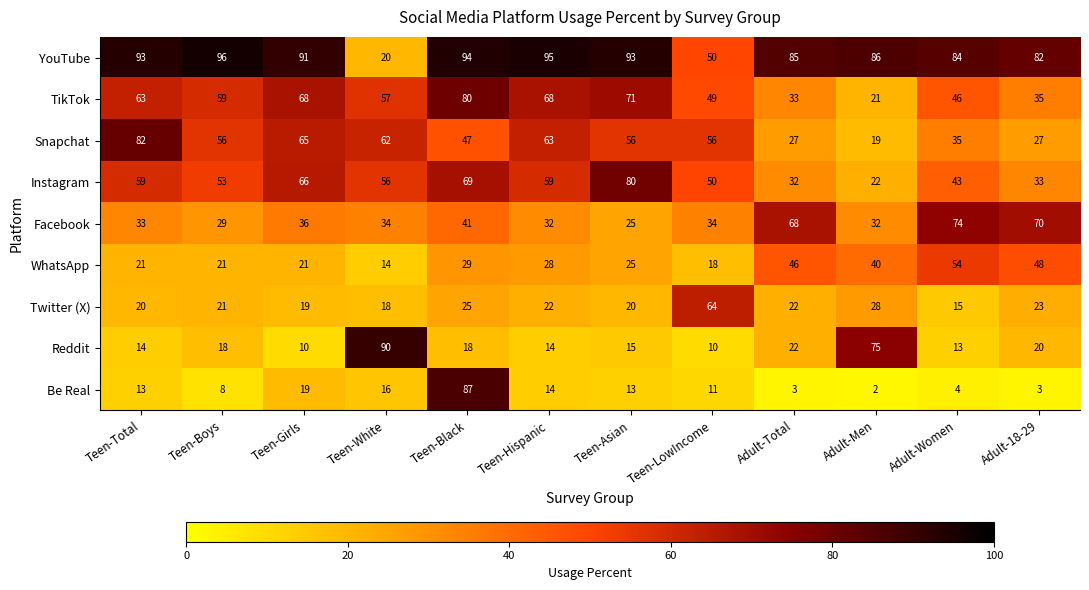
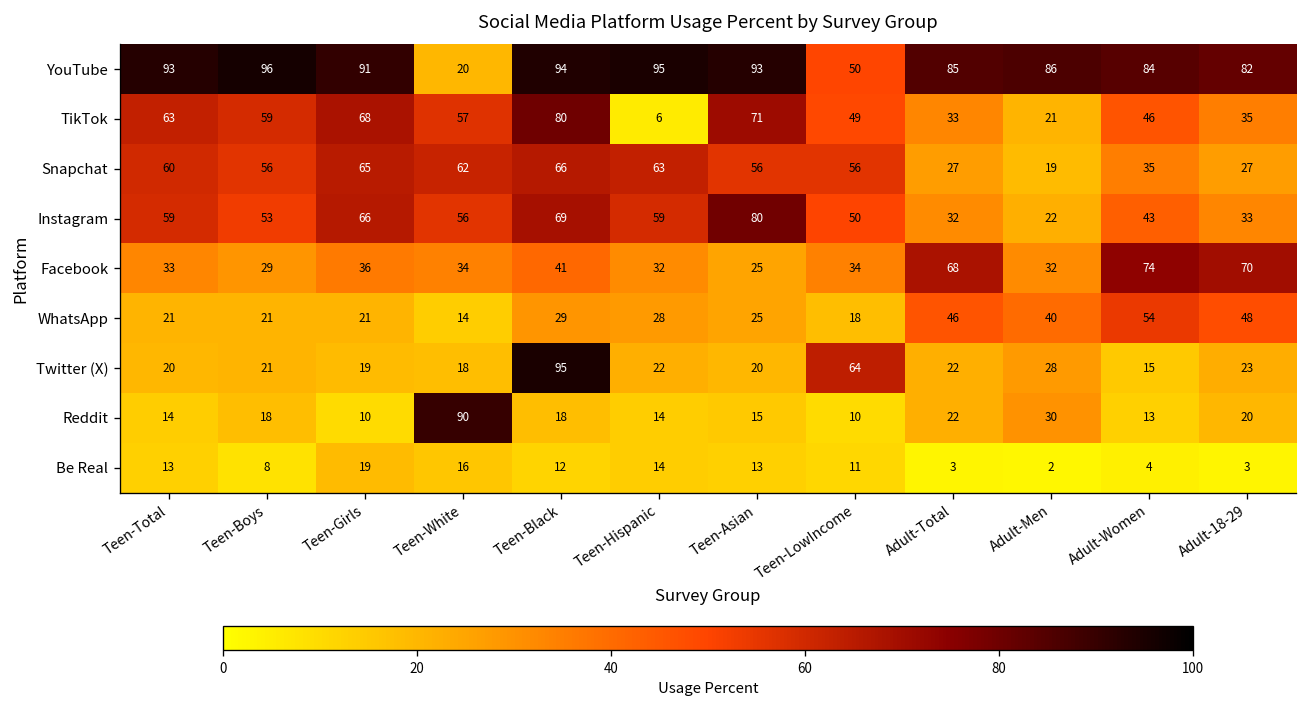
TikTok, Teen-Hispanic: 68 -> 6
Snapchat, Teen-Total: 82 -> 60
Snapchat, Teen-Black: 47 -> 66
Twitter (X), Teen-Black: 25 -> 95
Reddit, Adult-Men: 75 -> 30
Be Real, Teen-Black: 87 -> 12
